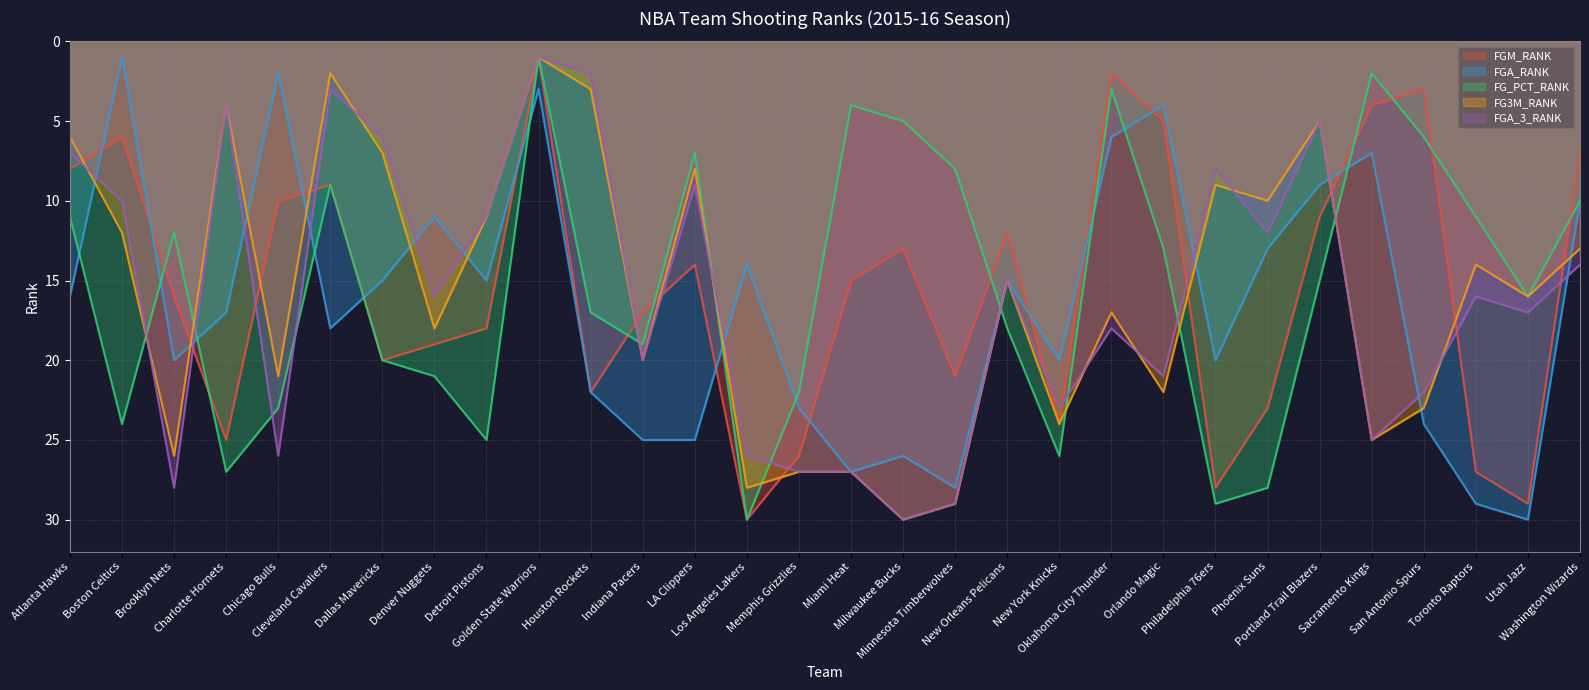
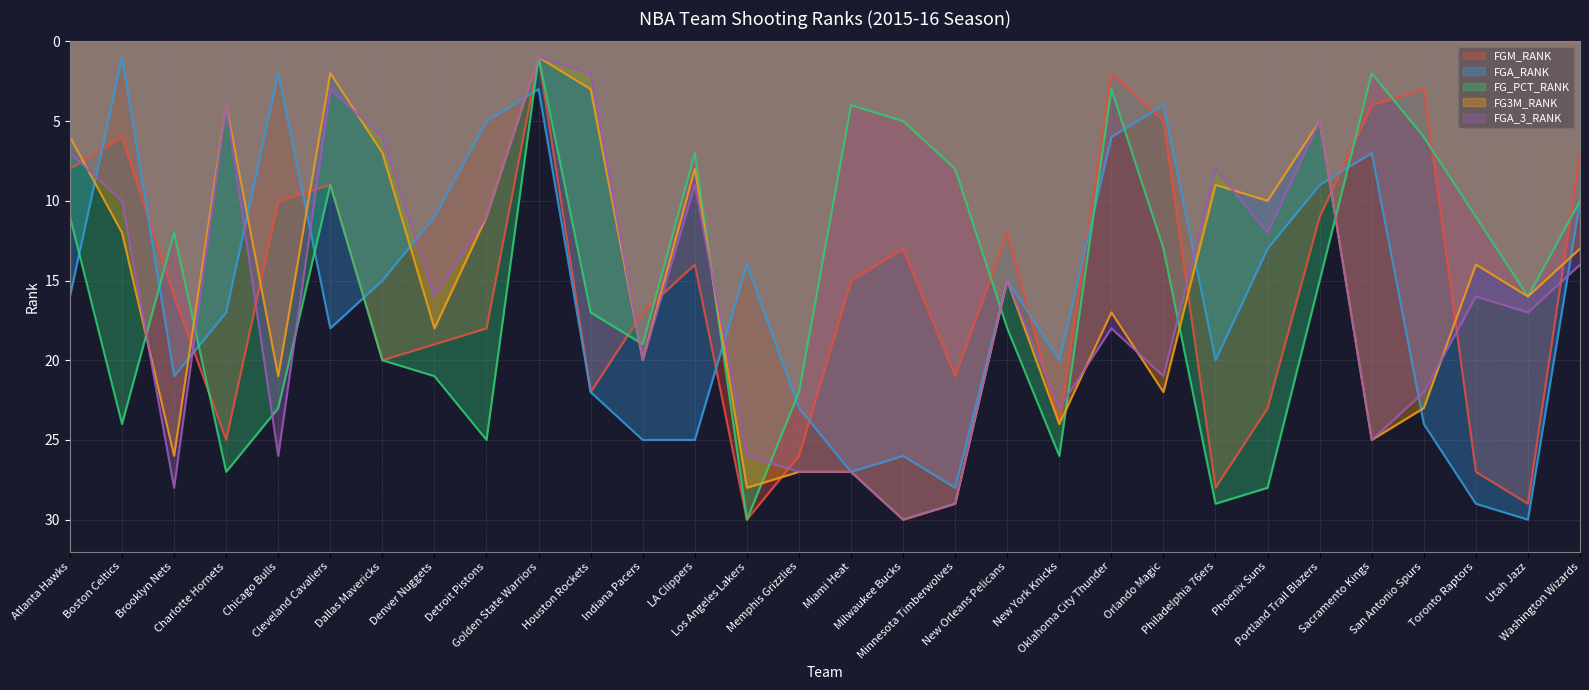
FGA_RANK, Brooklyn Nets: 20 -> 21
FGA_RANK, Detroit Pistons: 15 -> 5
